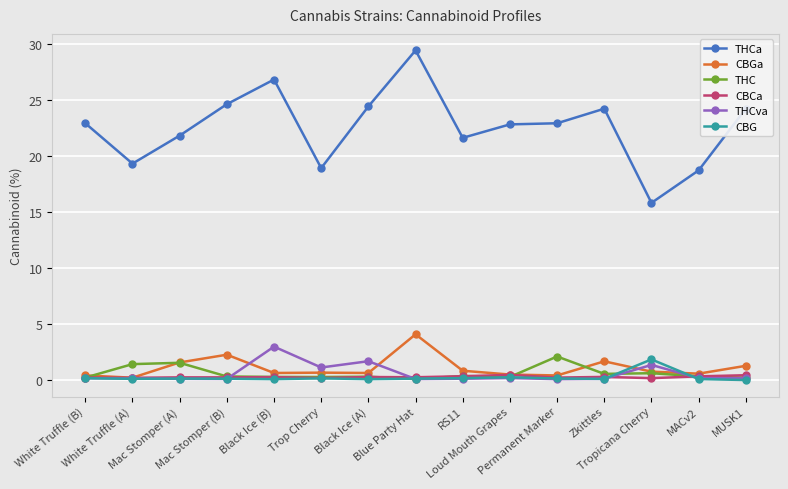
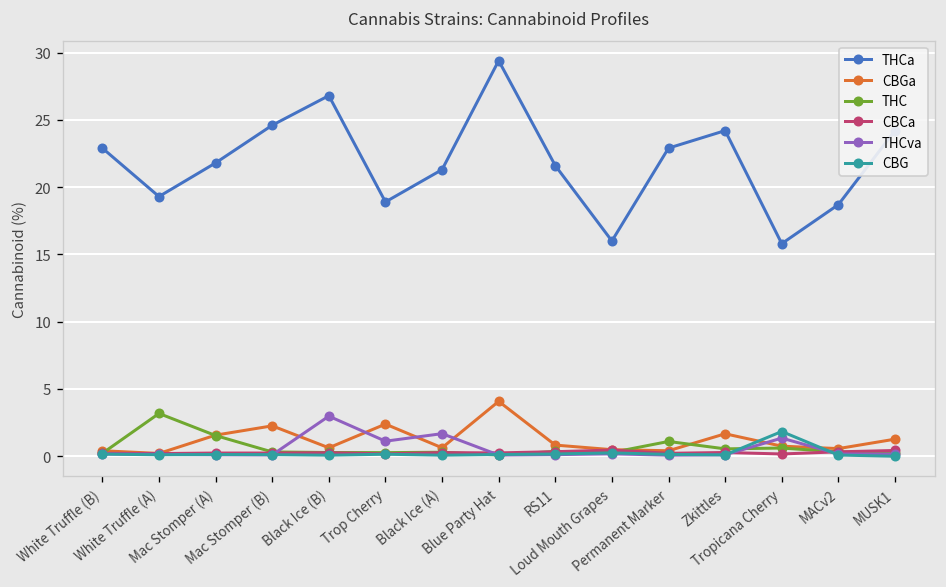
THC, White Truffle (A): 1.4 -> 3.2
CBGa, Trop Cherry: 0.7 -> 2.4
THCa, Black Ice (A): 24.4 -> 21.3
THCa, Loud Mouth Grapes: 22.8 -> 16.0
THC, Permanent Marker: 2.1 -> 1.1
